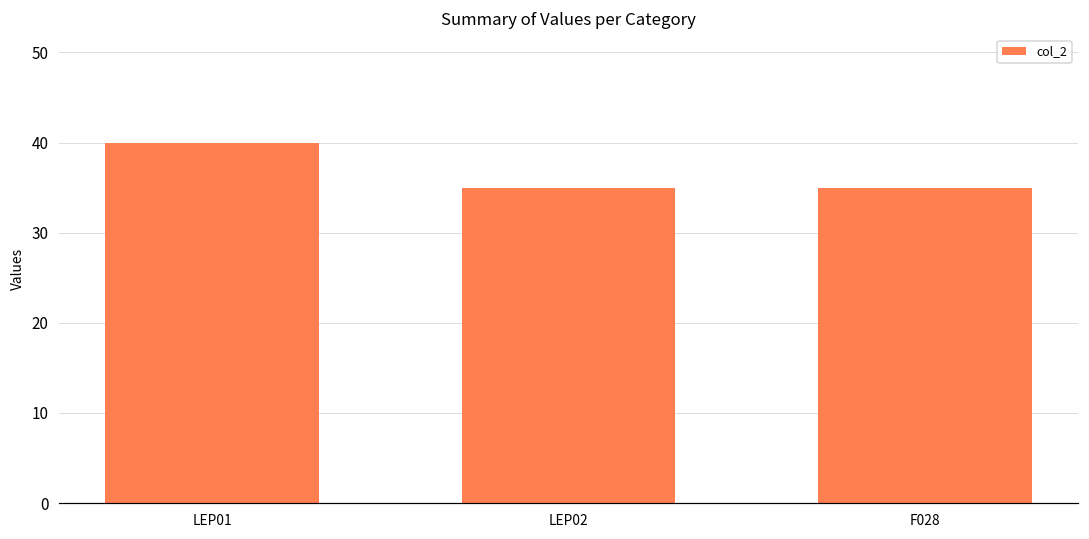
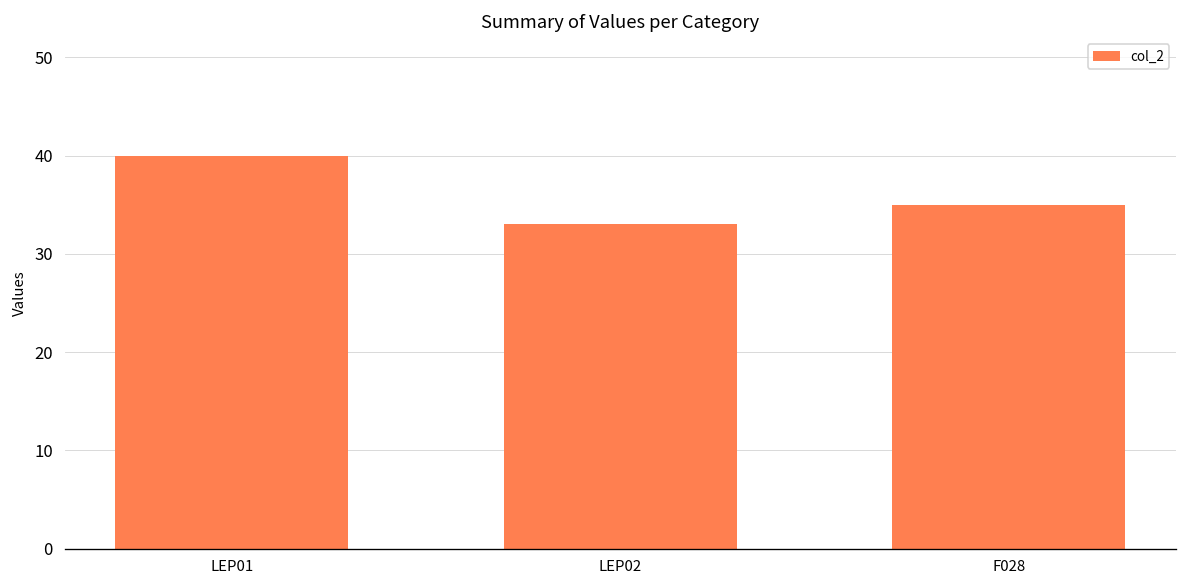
LEP02: 35 -> 33
